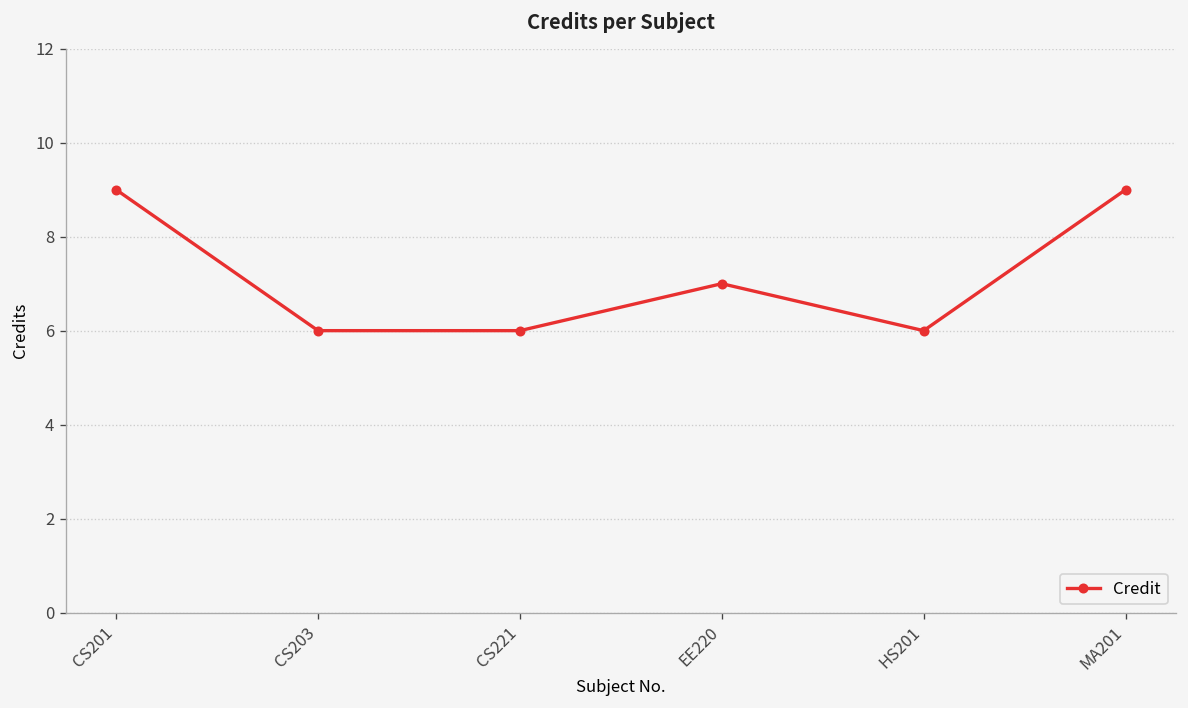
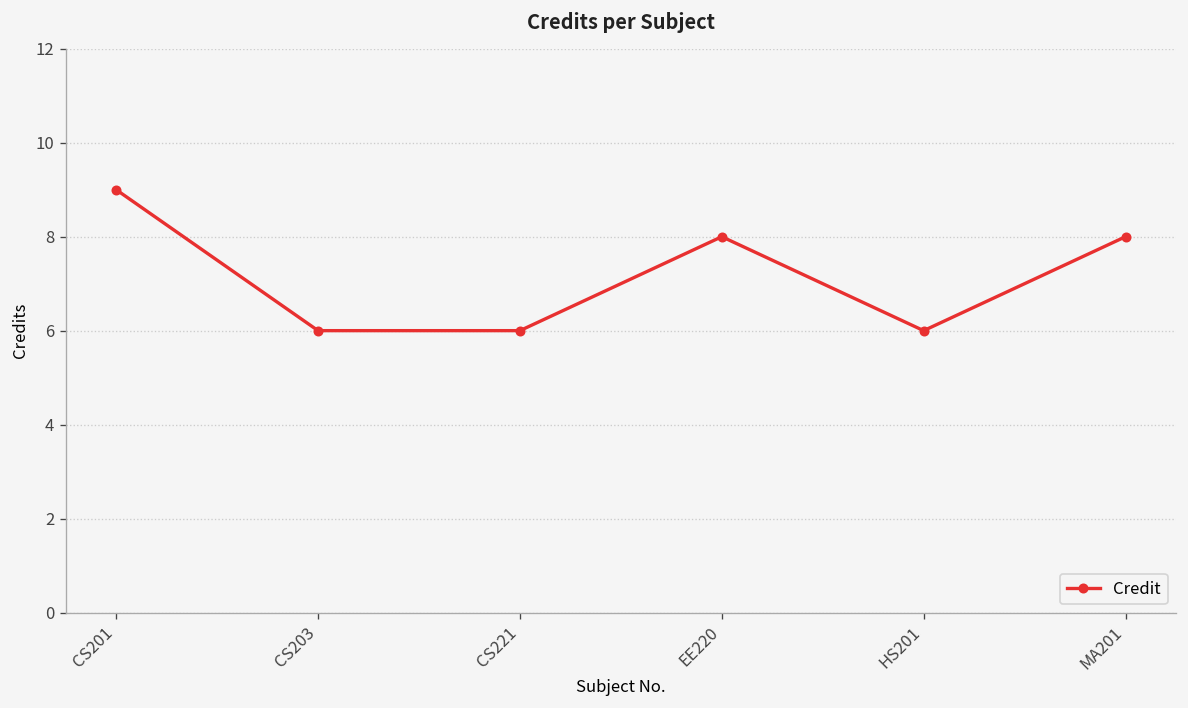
EE220: 7 -> 8
MA201: 9 -> 8
